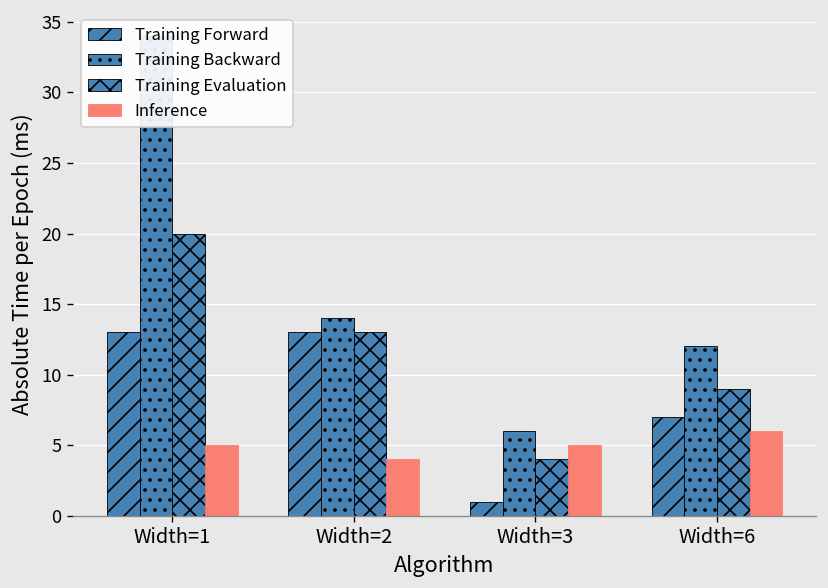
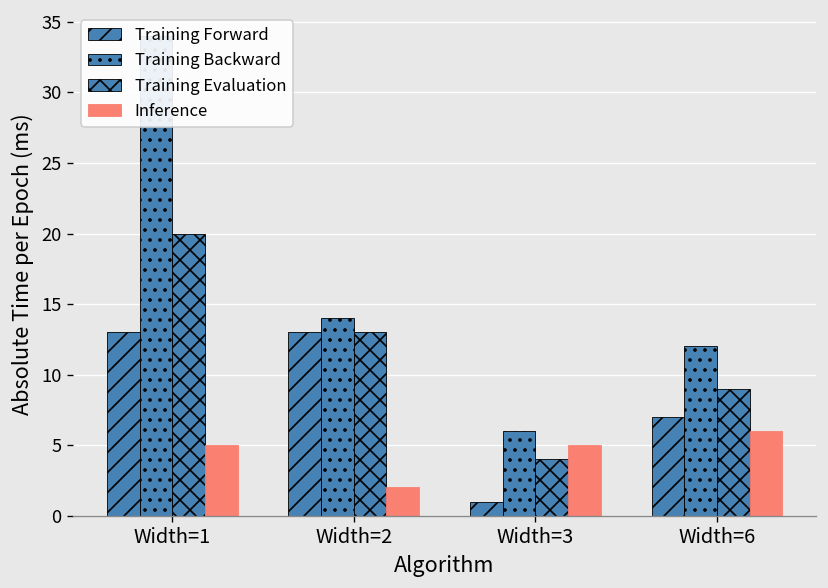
Inference, Width=2: 4 -> 2
